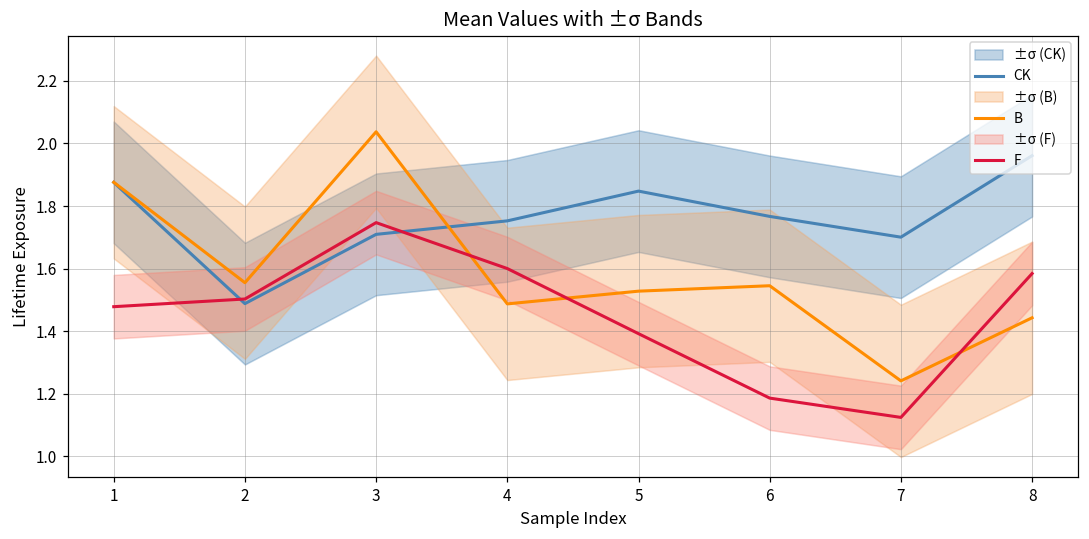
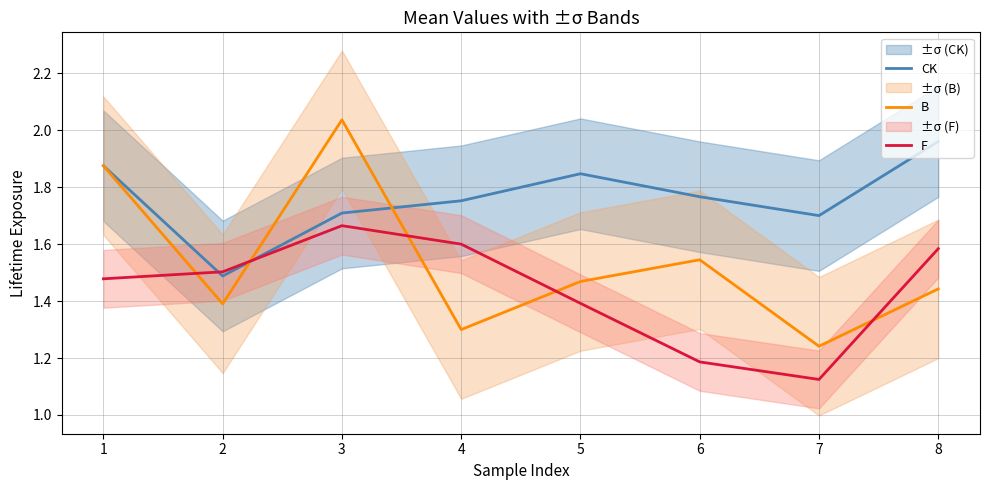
B, 2: 1.56 -> 1.39
F, 3: 1.75 -> 1.67
B, 4: 1.49 -> 1.30
B, 5: 1.53 -> 1.47
